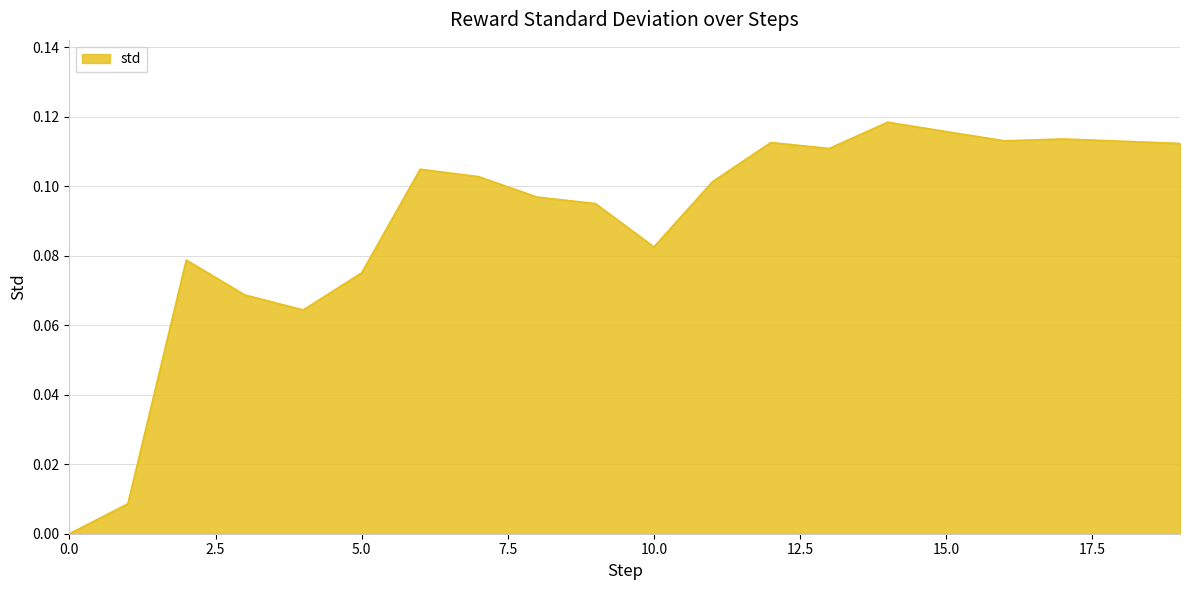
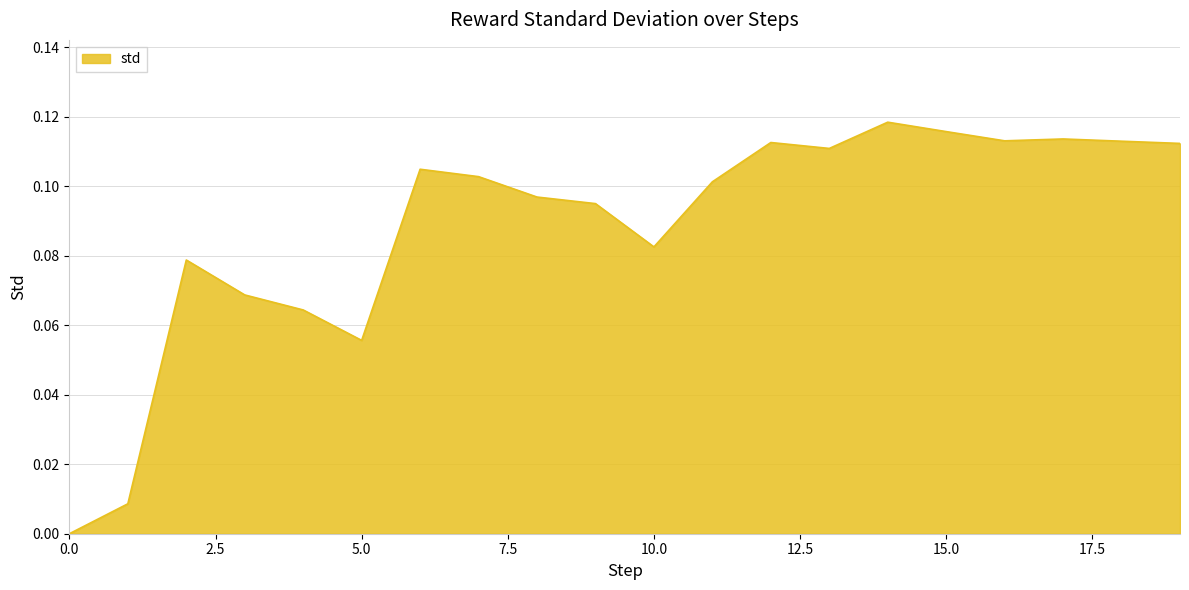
5.0: 0.075 -> 0.056
